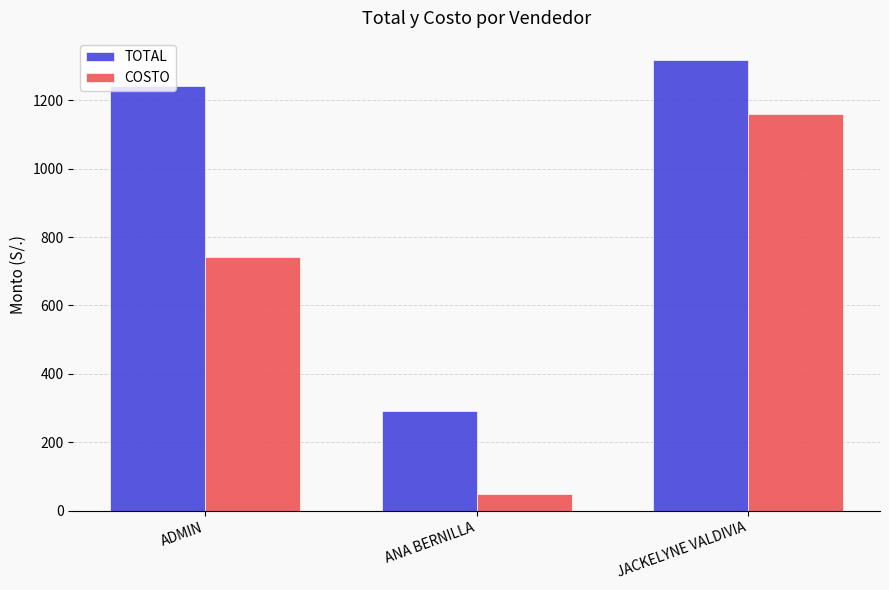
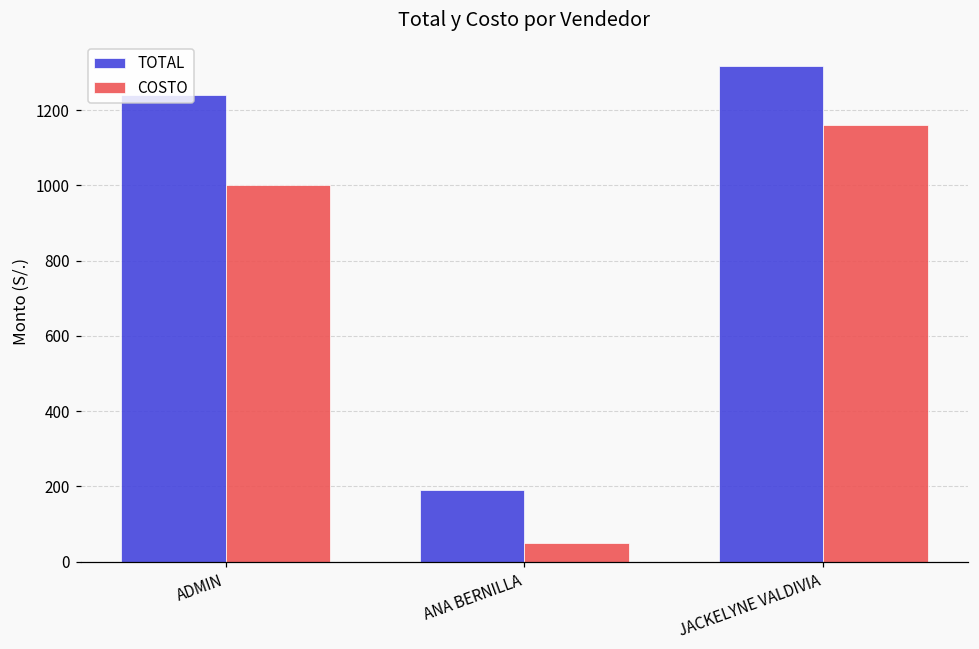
COSTO, ADMIN: 740 -> 1000
TOTAL, ANA BERNILLA: 290 -> 190
